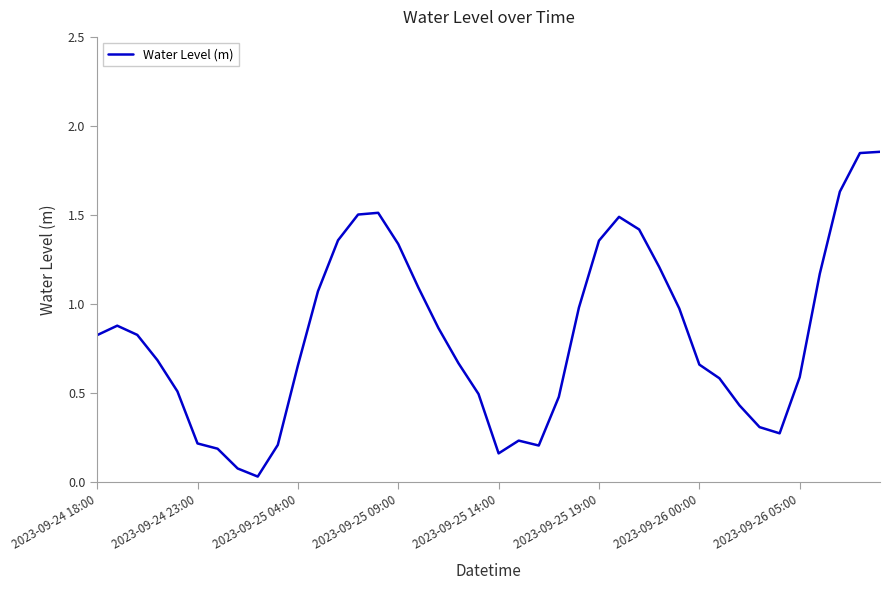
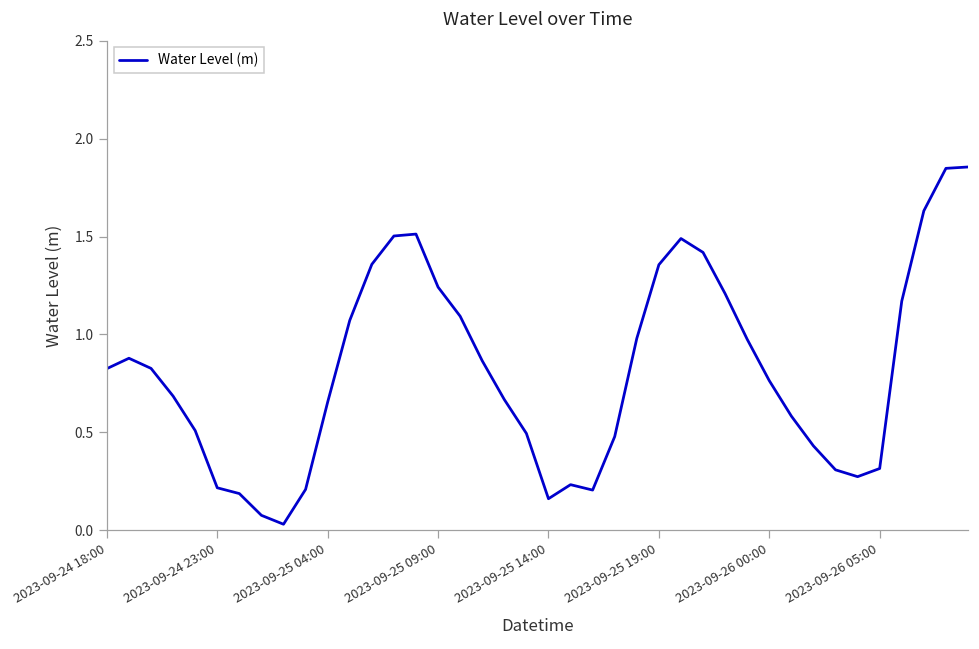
2023-09-25 09:00: 1.34 -> 1.24
2023-09-26 00:00: 0.66 -> 0.76
2023-09-26 05:00: 0.59 -> 0.32
